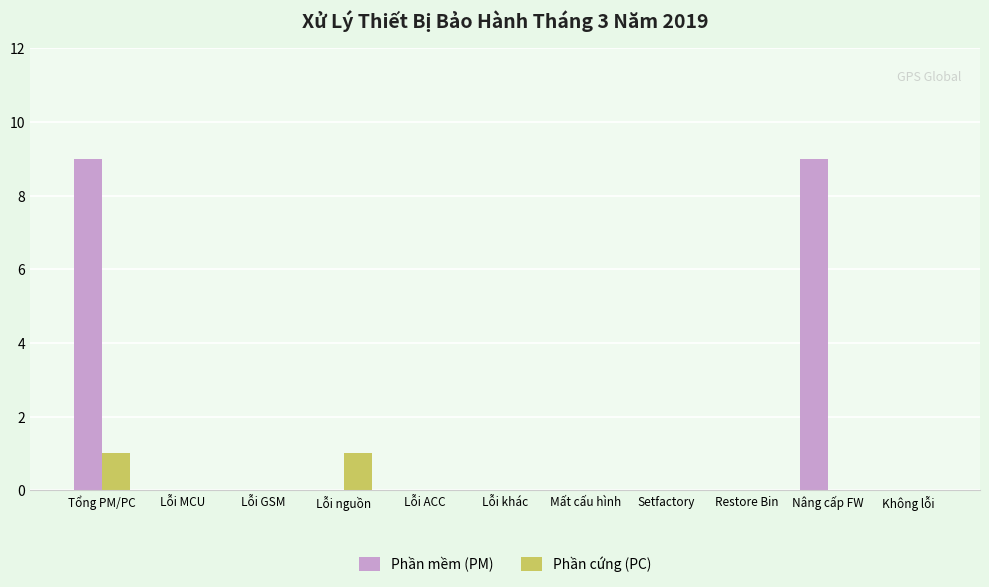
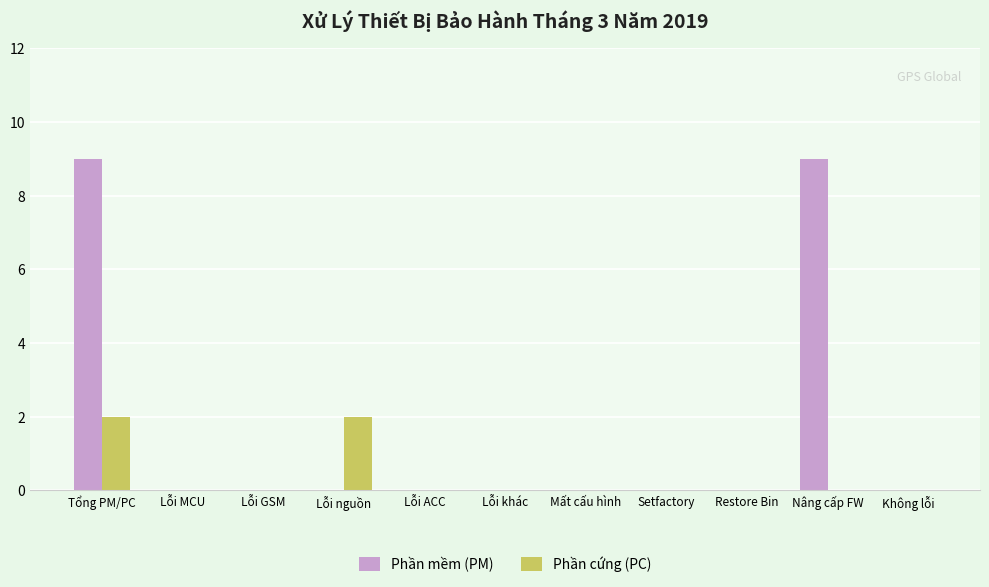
Phần cứng (PC), Tổng PM/PC: 1 -> 2
Phần cứng (PC), Lỗi nguồn: 1 -> 2
